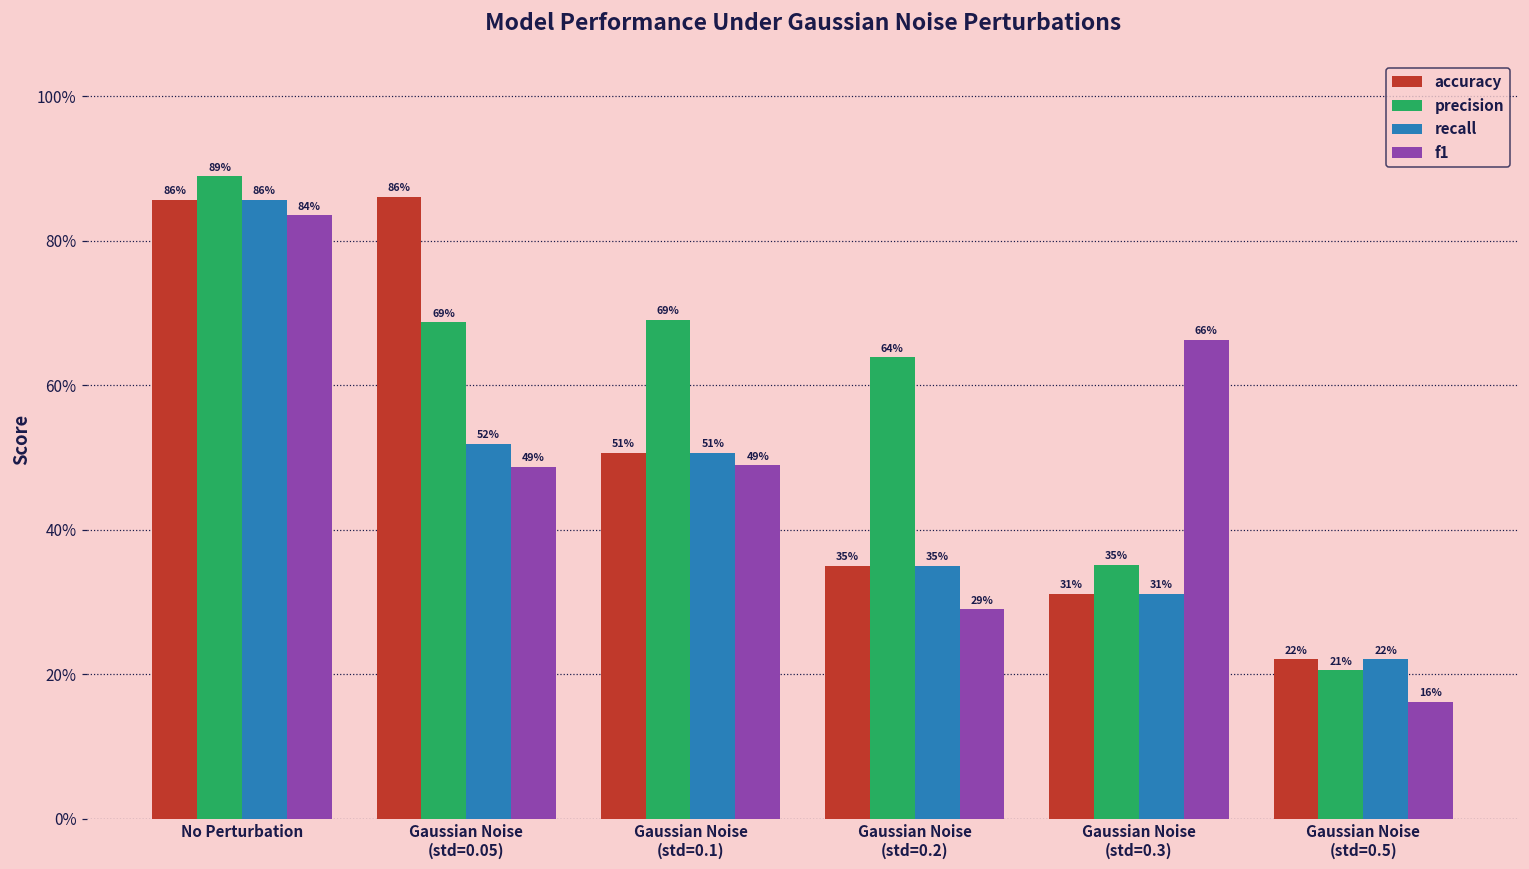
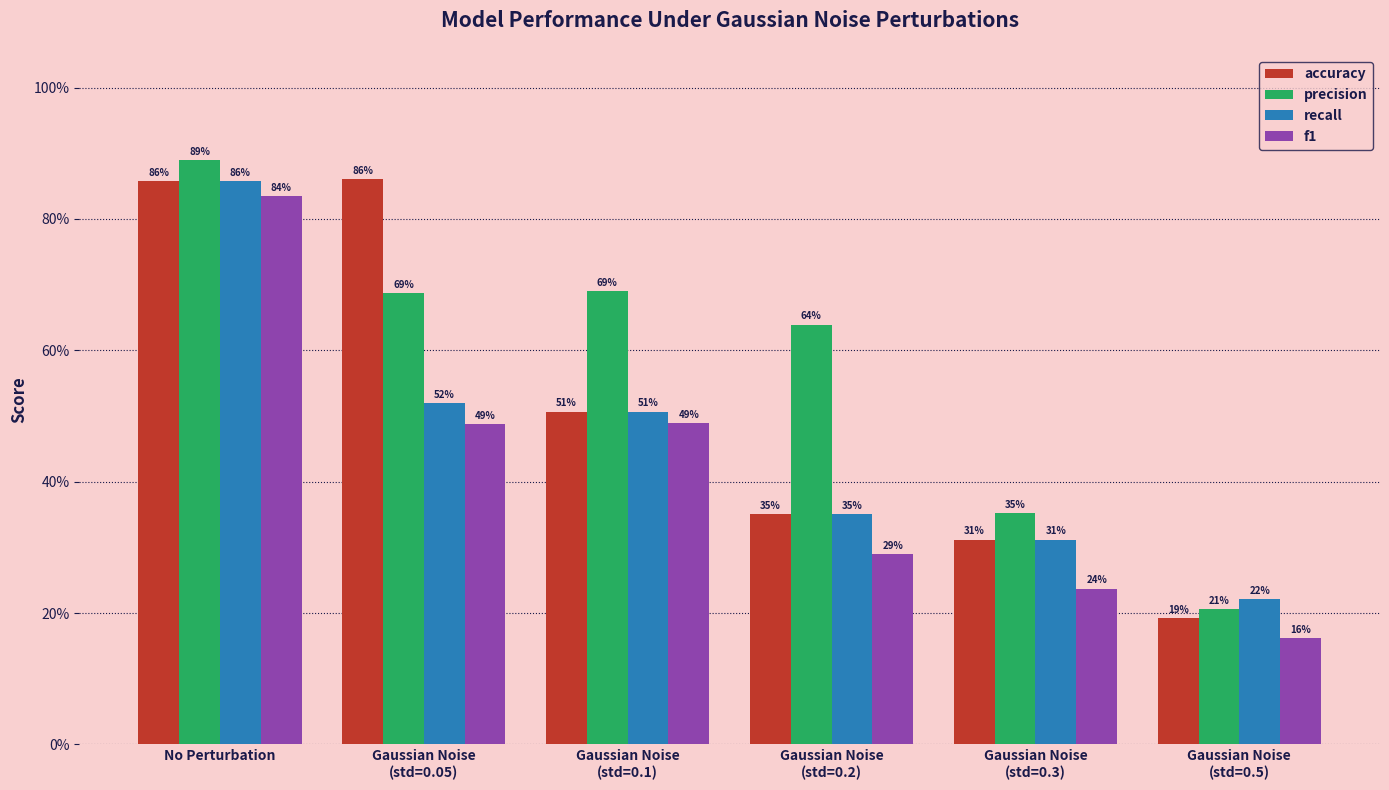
f1, Gaussian Noise (std=0.3): 66% -> 24%
accuracy, Gaussian Noise (std=0.5): 22% -> 19%
